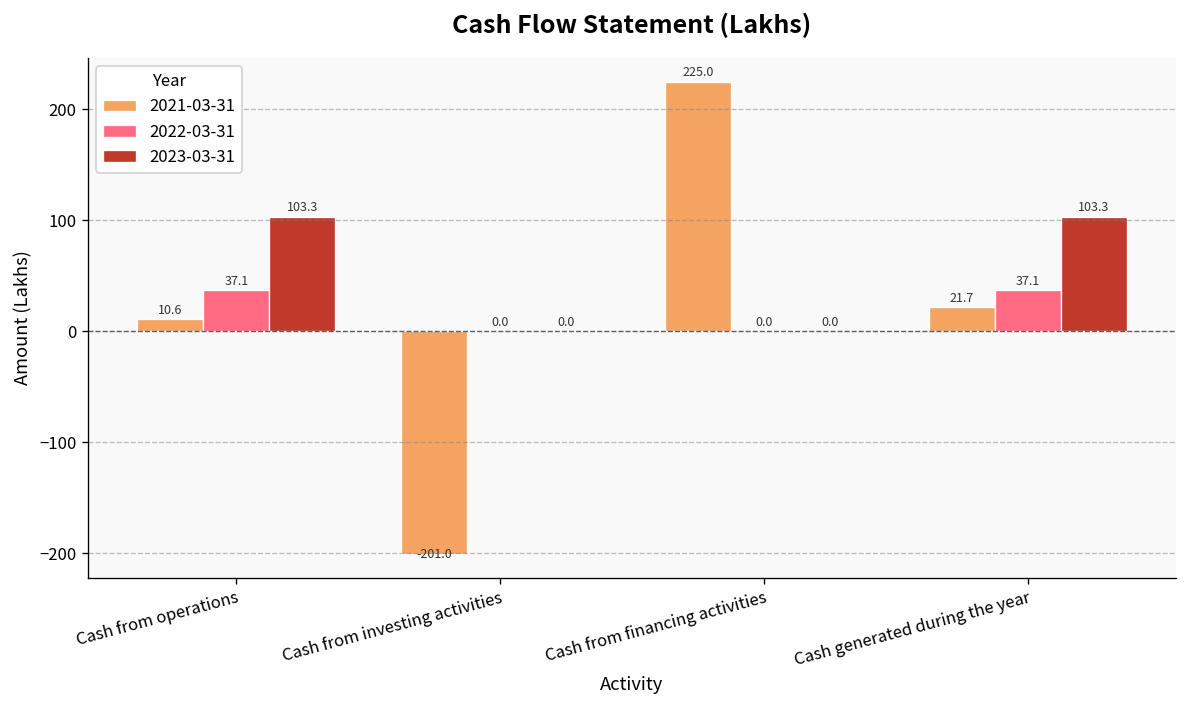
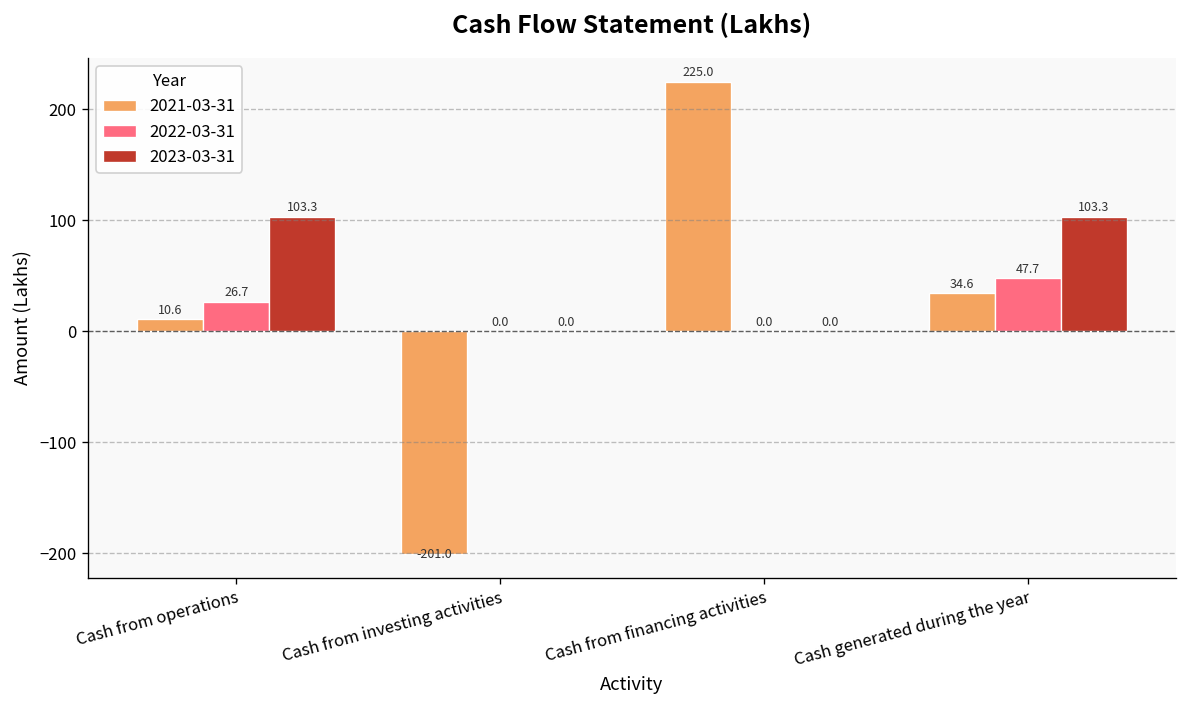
2022-03-31, Cash from operations: 37.1 -> 26.7
2021-03-31, Cash generated during the year: 21.7 -> 34.6
2022-03-31, Cash generated during the year: 37.1 -> 47.7
